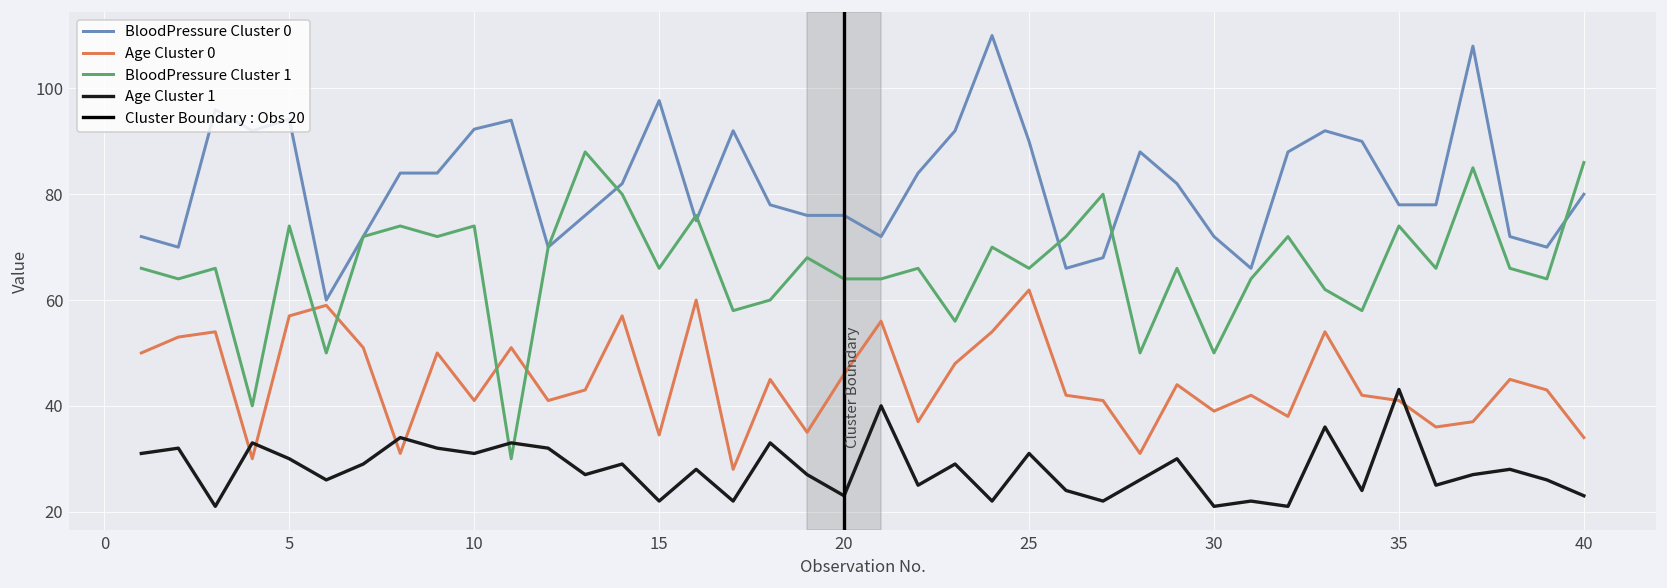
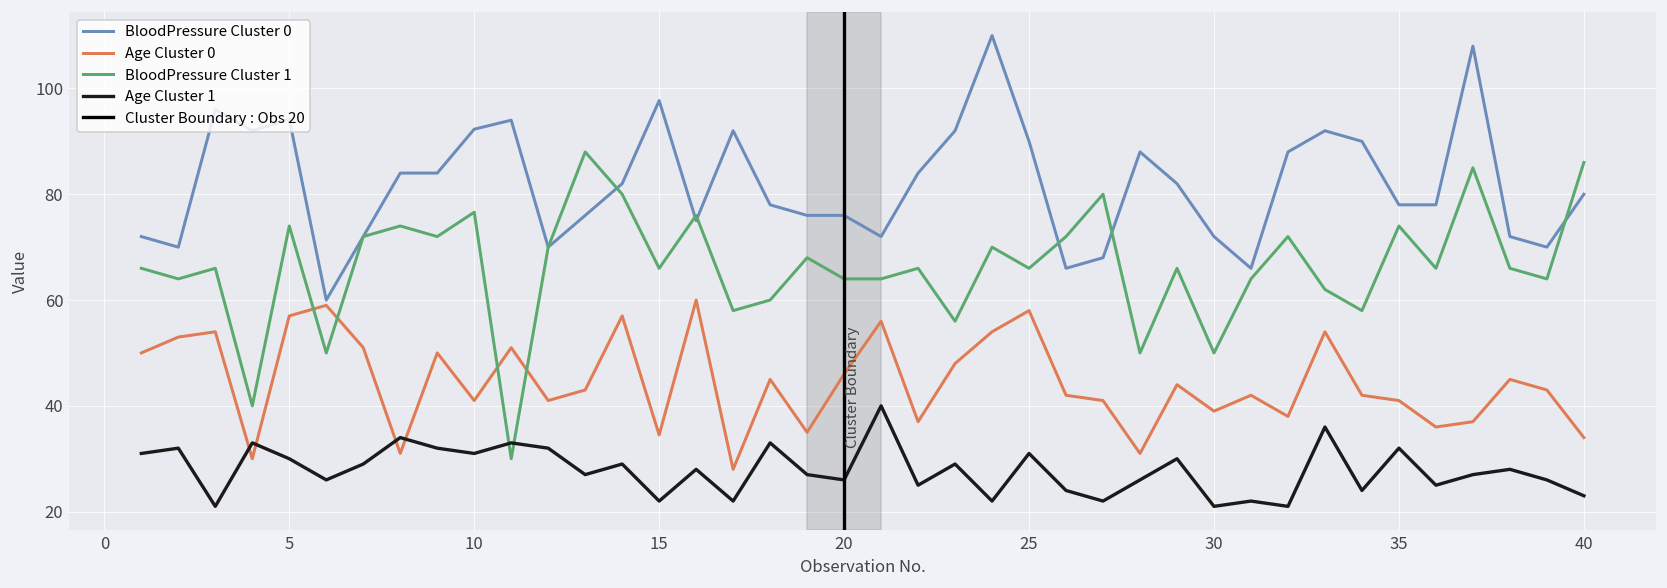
BloodPressure Cluster 1, 10: 74 -> 77
Age Cluster 1, 20: 23 -> 26
Age Cluster 0, 25: 62 -> 58
Age Cluster 1, 35: 43 -> 32
